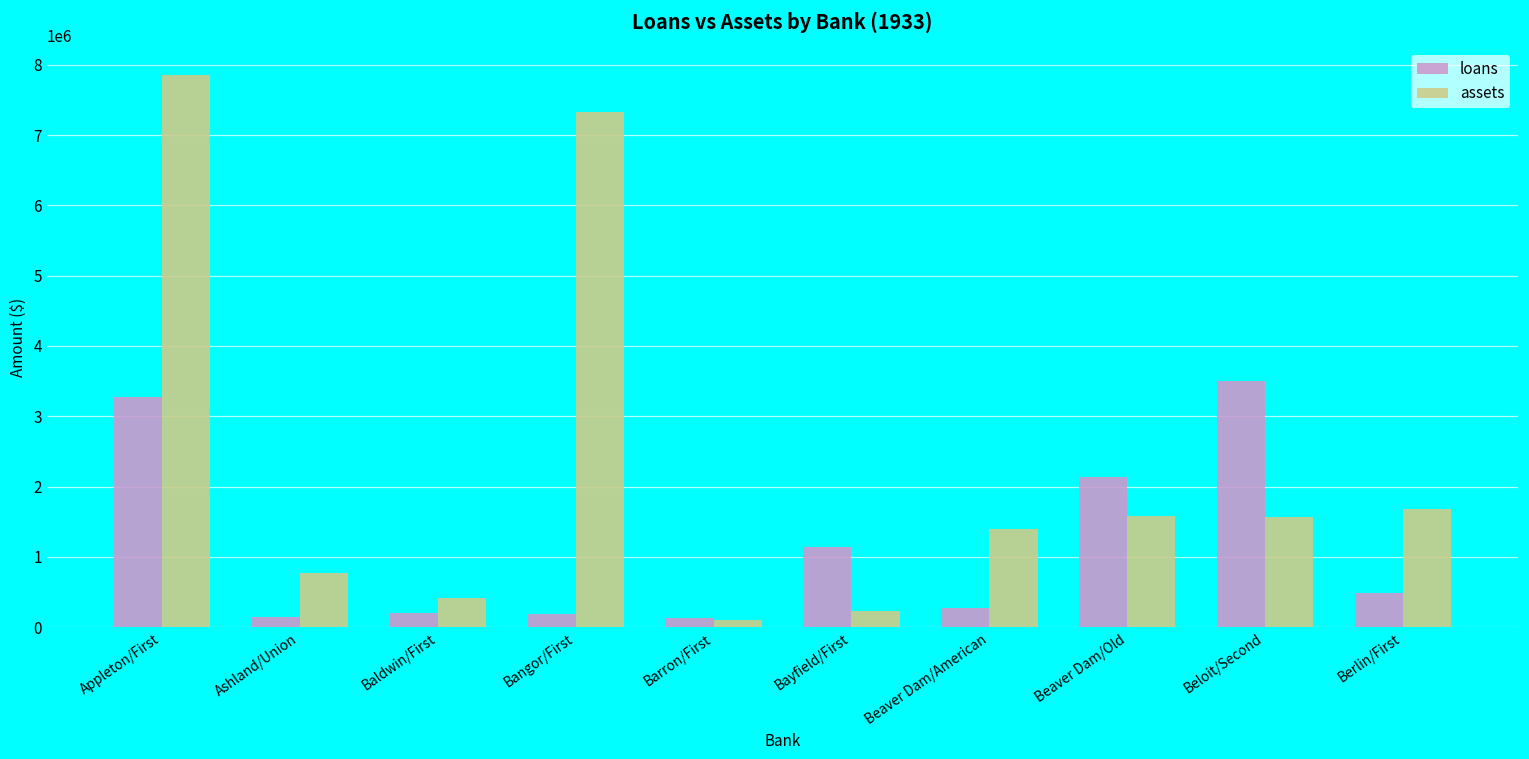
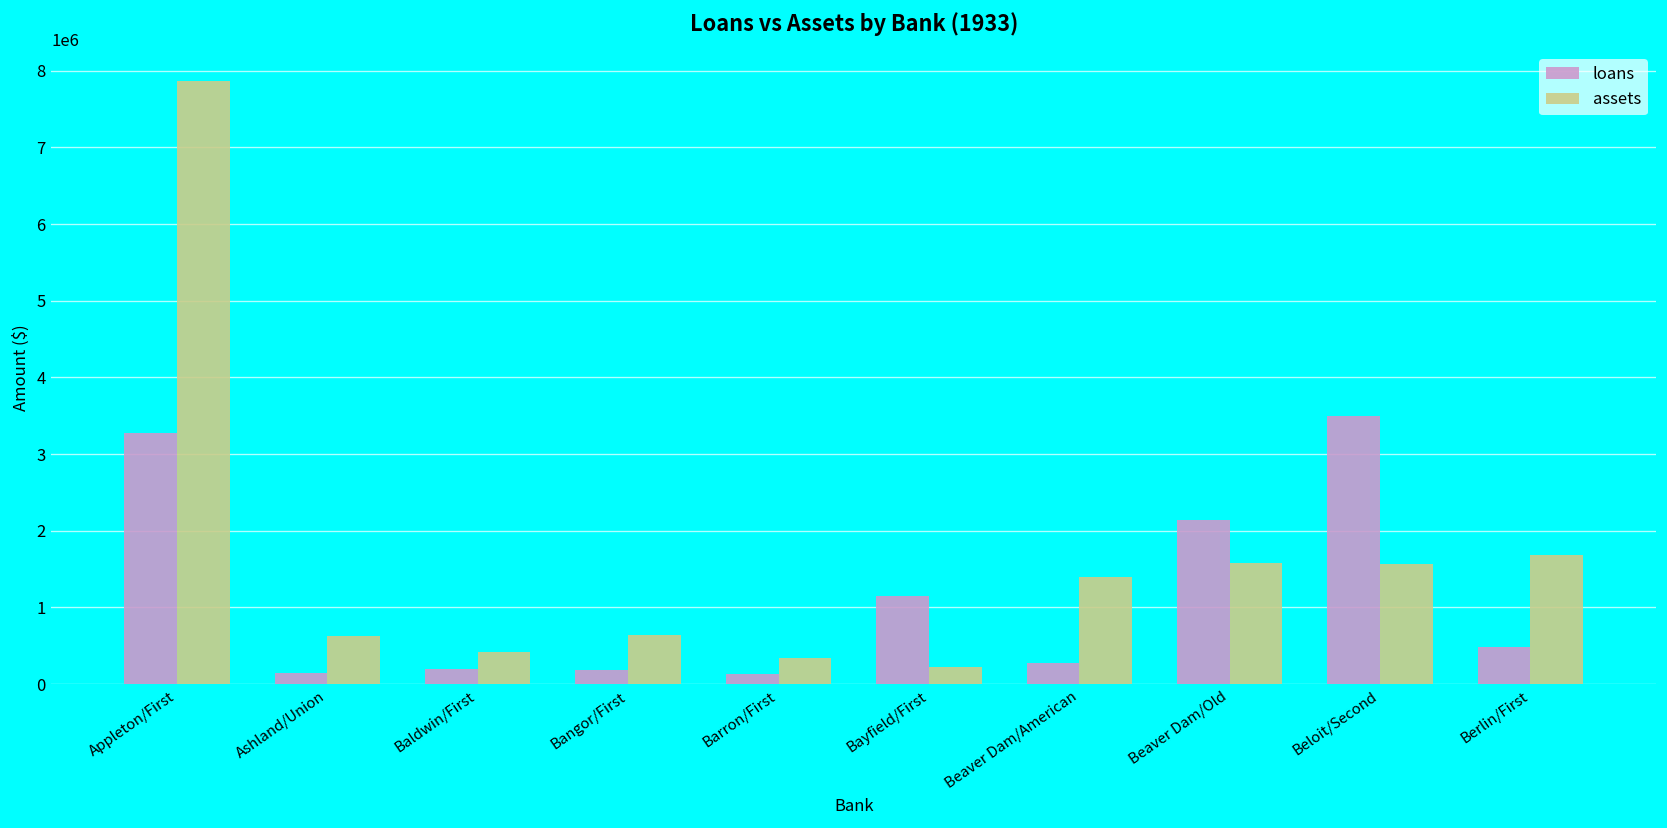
assets, Ashland/Union: 800000 -> 600000
assets, Bangor/First: 7300000 -> 600000
assets, Barron/First: 100000 -> 300000
